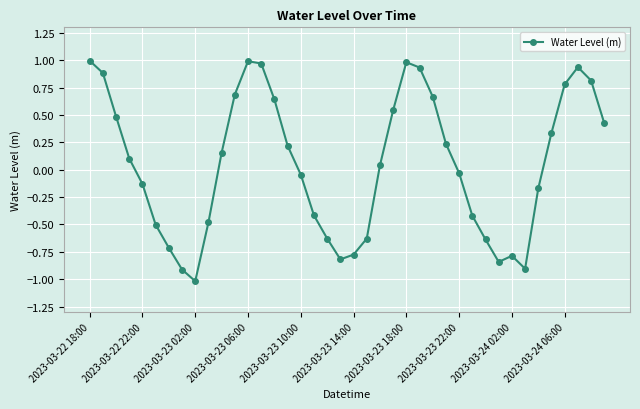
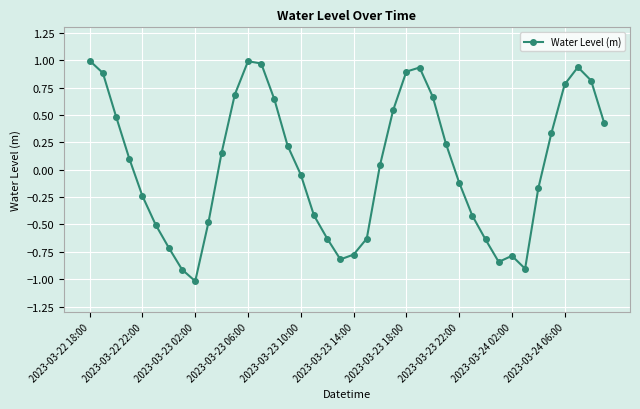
2023-03-22 22:00: -0.13 -> -0.24
2023-03-23 18:00: 0.98 -> 0.90
2023-03-23 22:00: -0.03 -> -0.12
